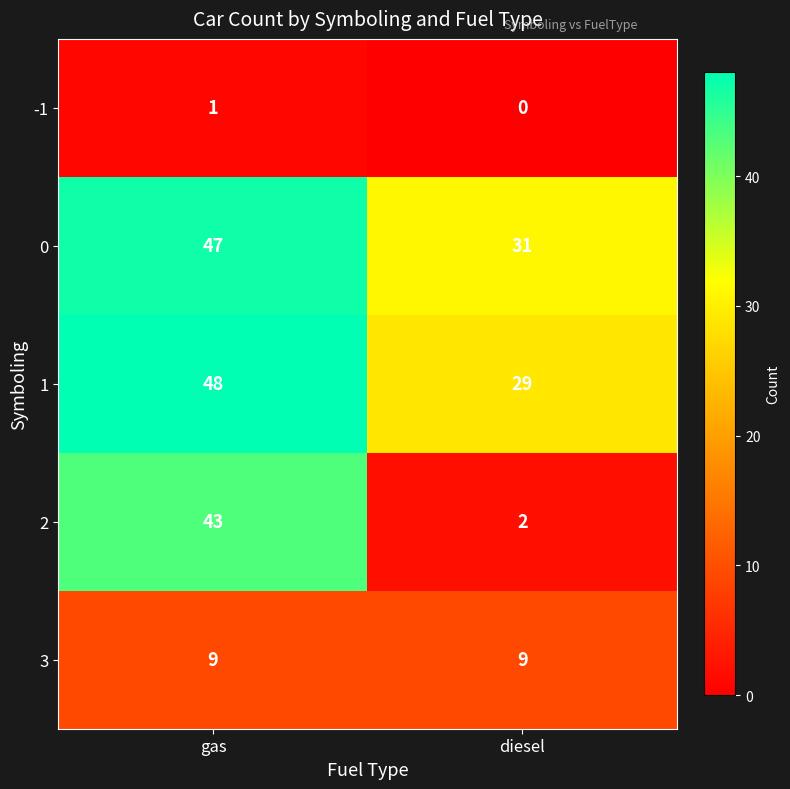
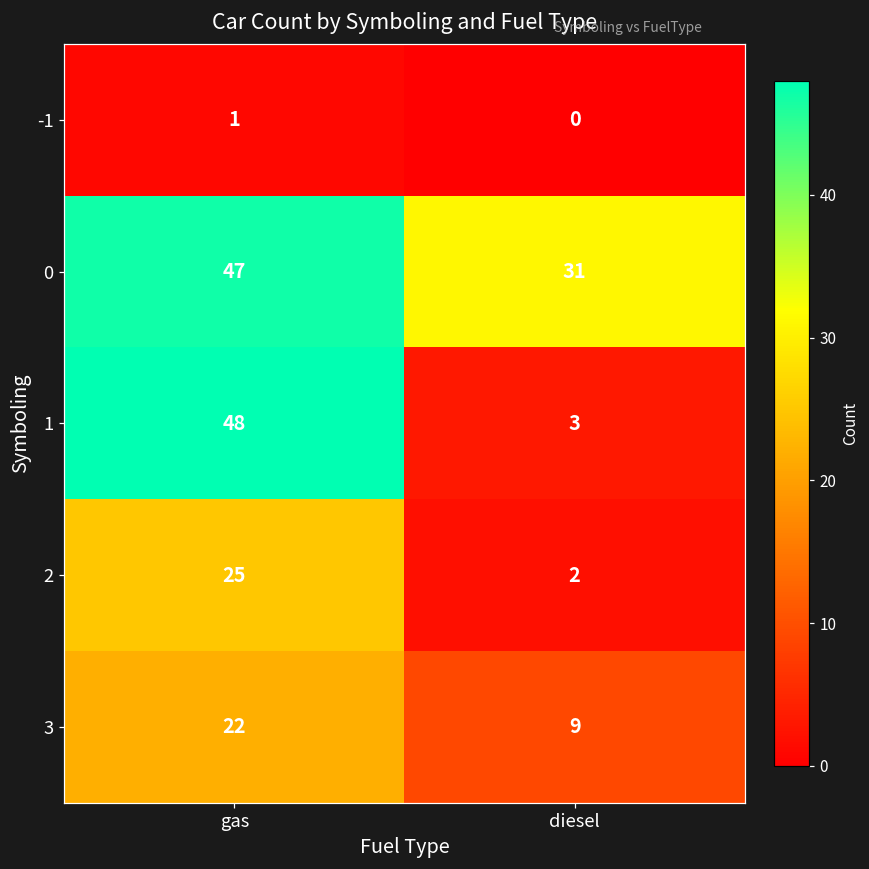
1, diesel: 29 -> 3
2, gas: 43 -> 25
3, gas: 9 -> 22
